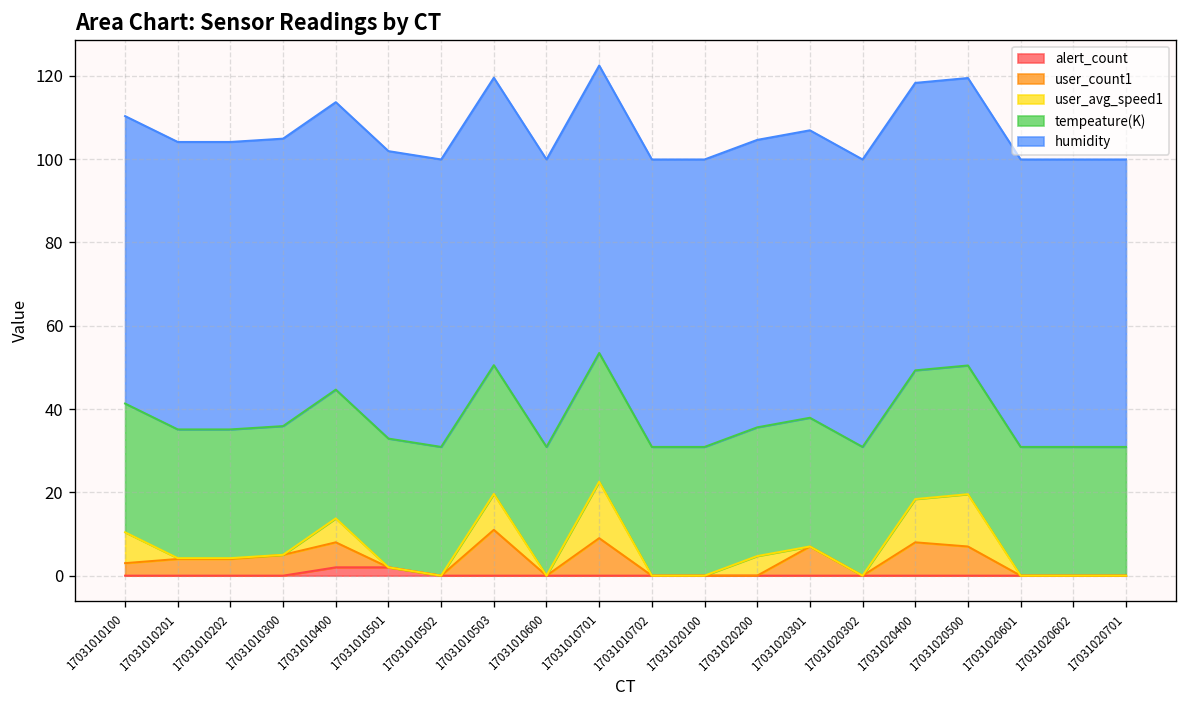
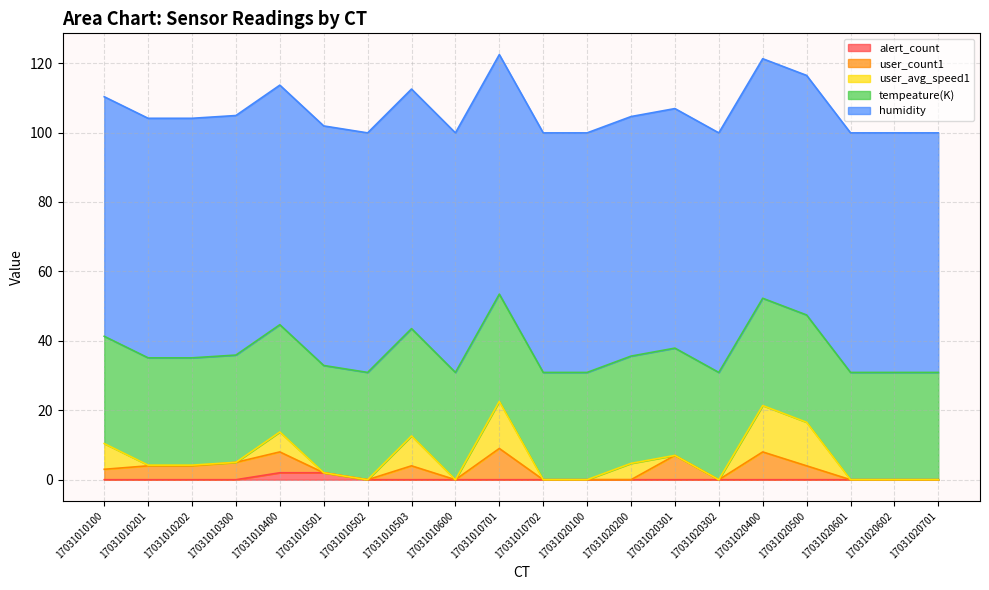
user_count1, 17031010503: 11 -> 4
user_avg_speed1, 17031020400: 10 -> 13
user_count1, 17031020500: 7 -> 4
